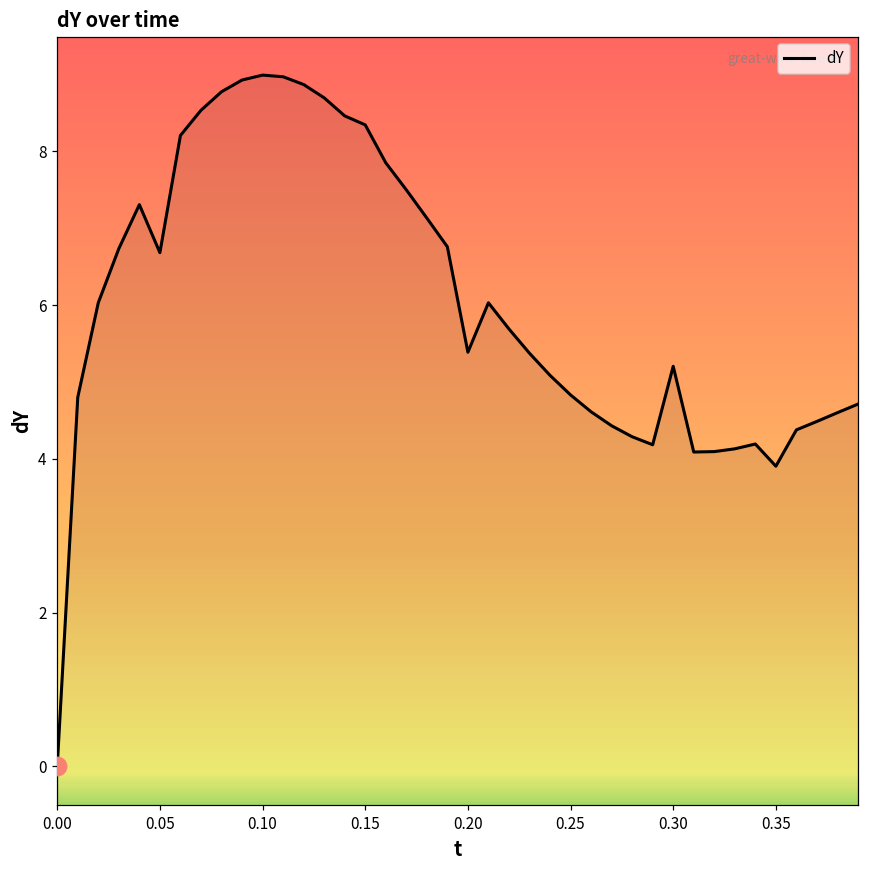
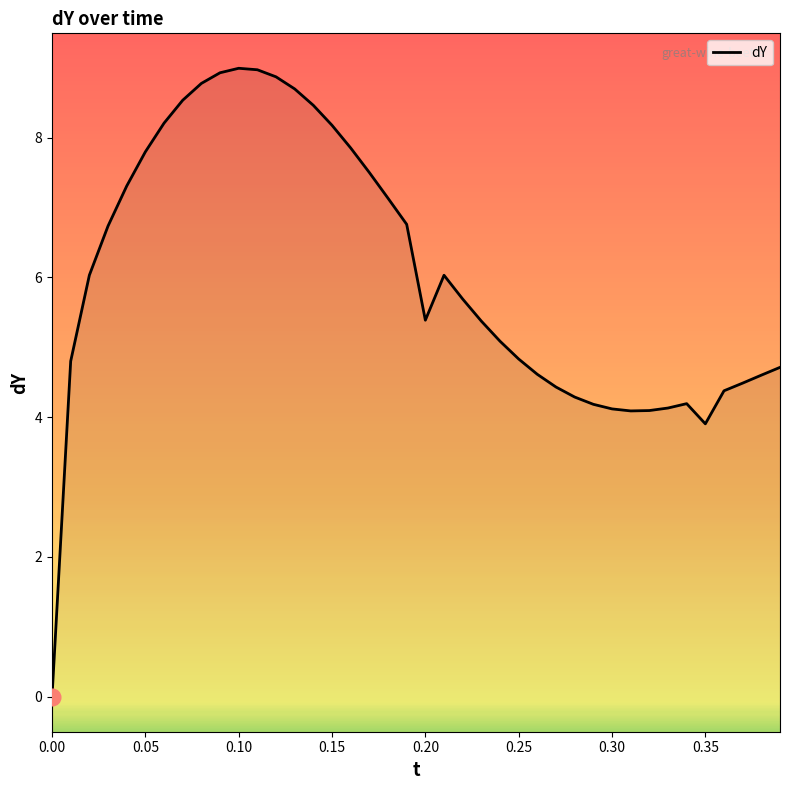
dY, 0.05: 6.7 -> 7.8
dY, 0.15: 8.3 -> 8.2
dY, 0.30: 5.2 -> 4.1
